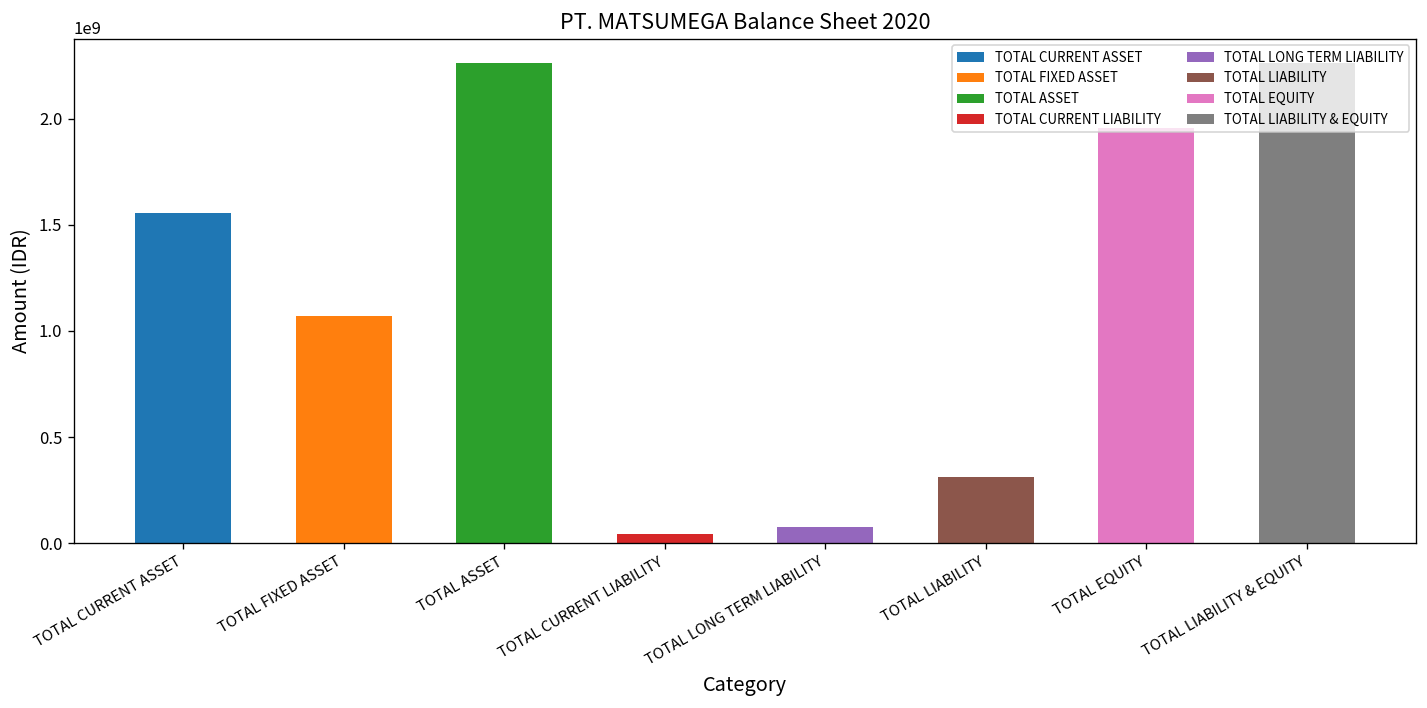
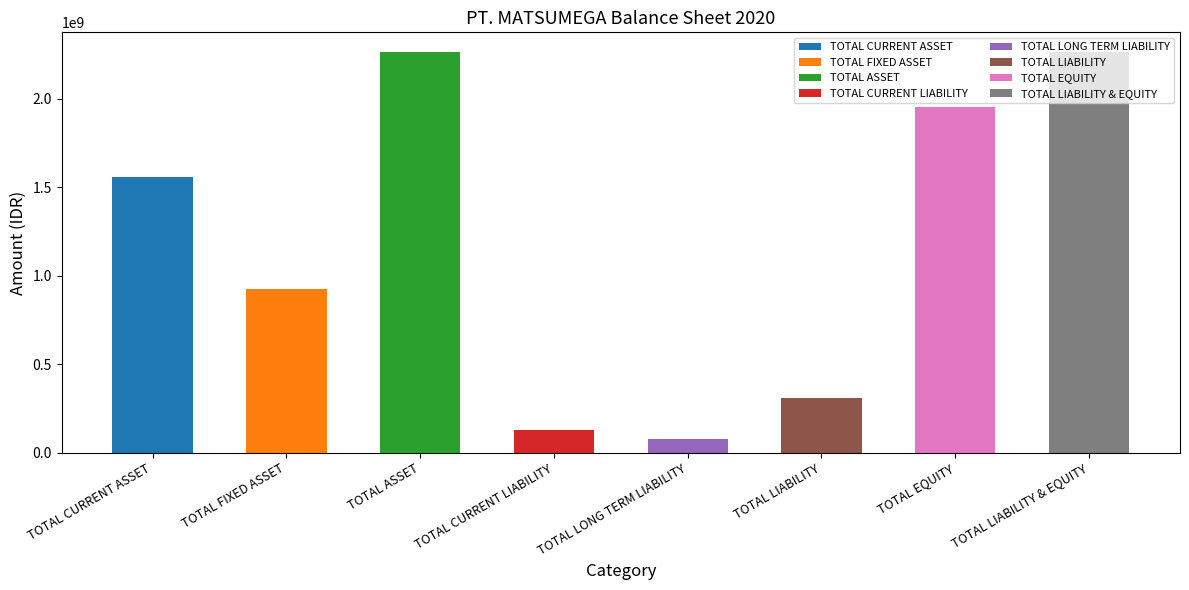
TOTAL FIXED ASSET: 1070000000 -> 920000000
TOTAL CURRENT LIABILITY: 40000000 -> 130000000
